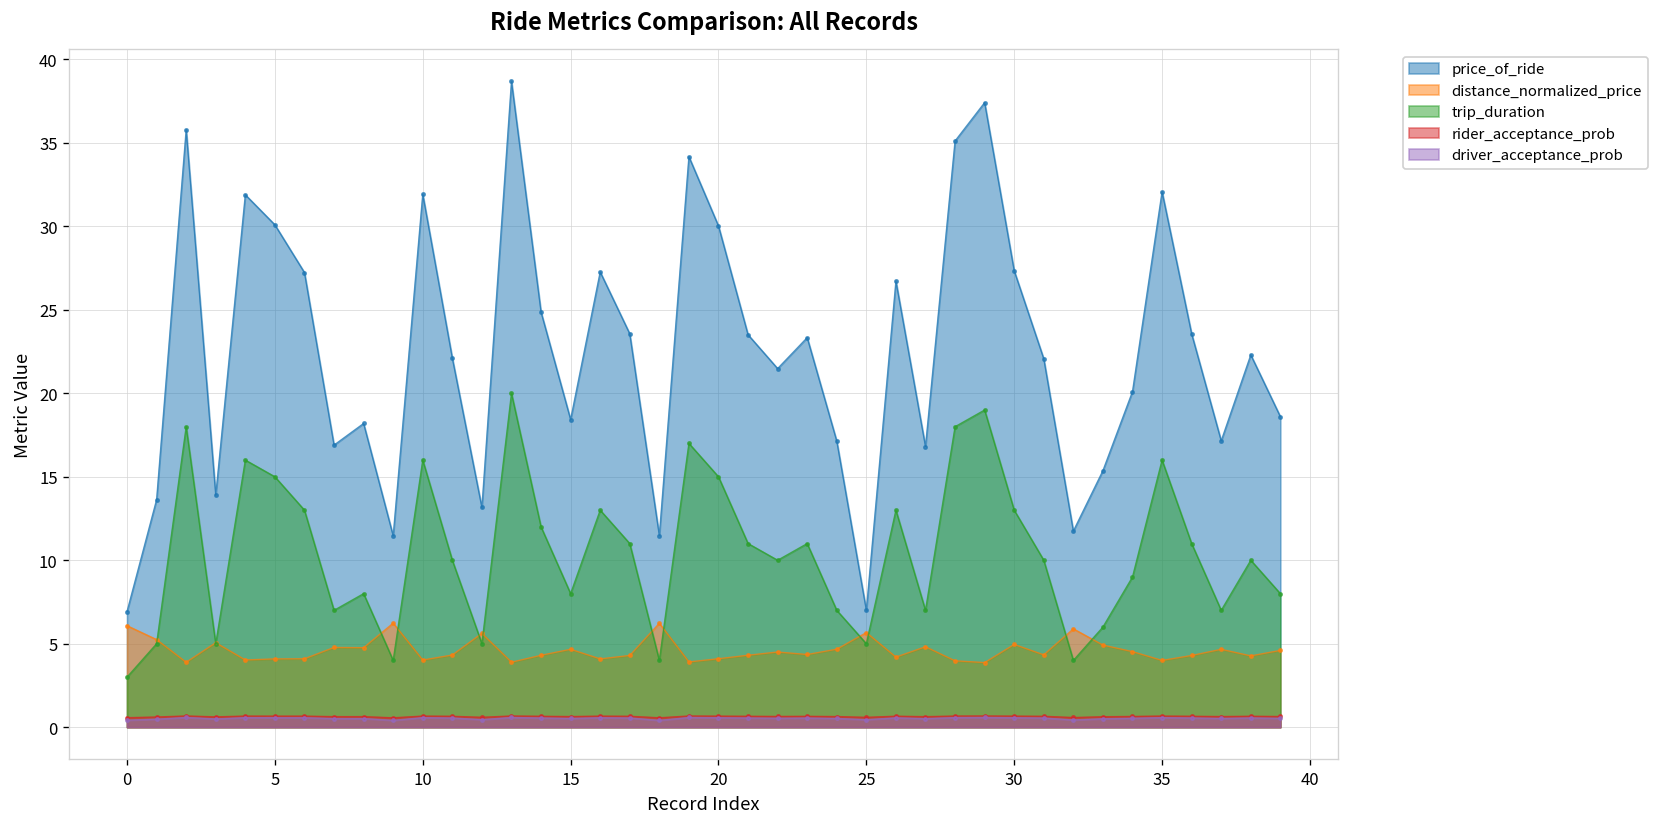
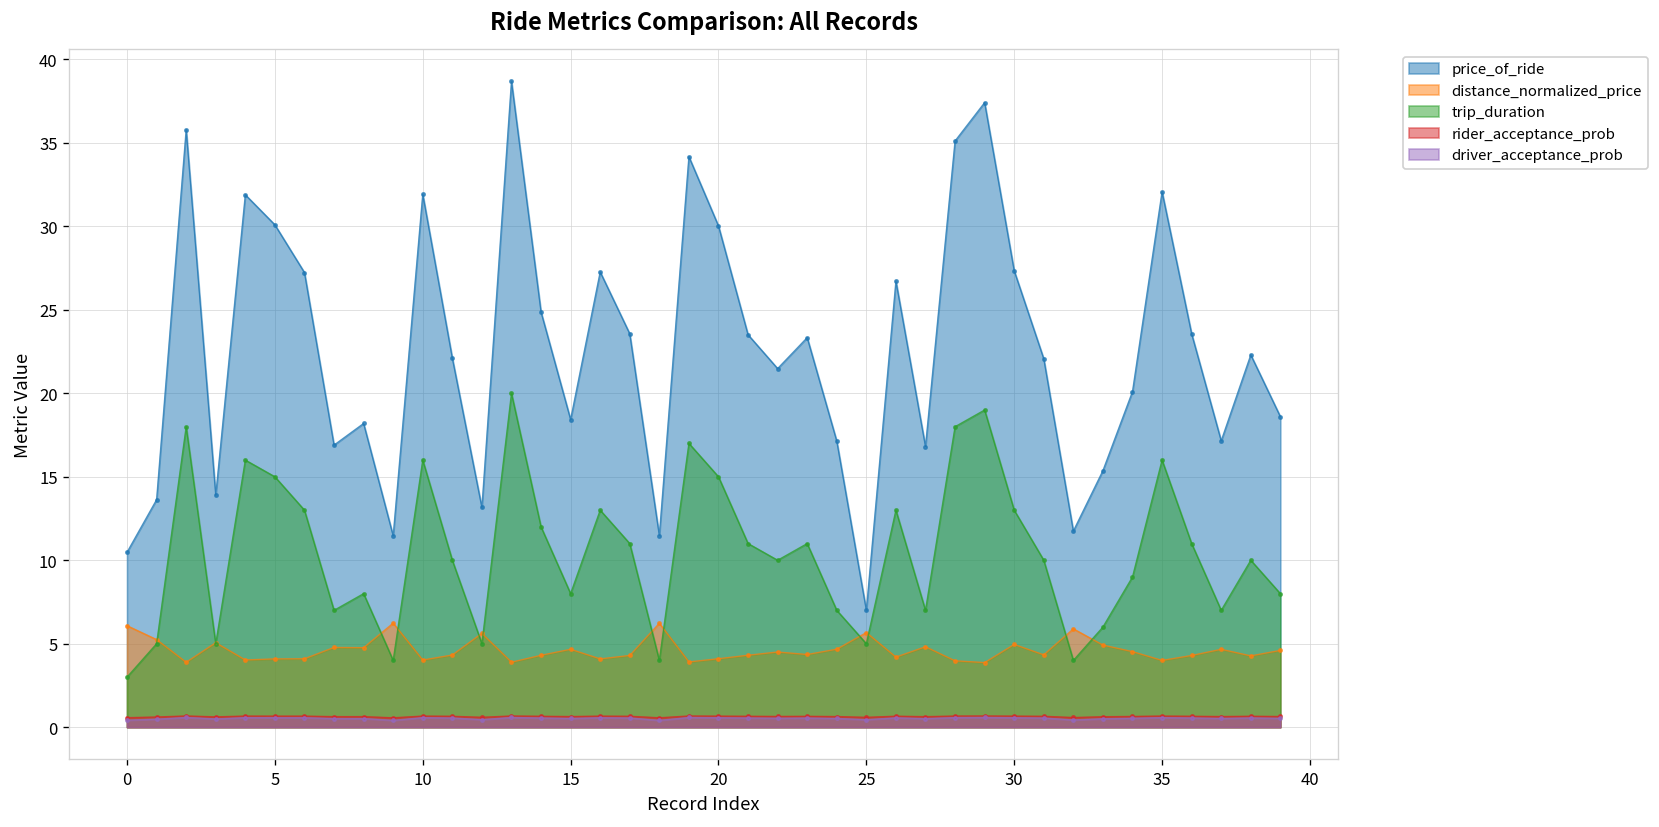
price_of_ride, 0: 6.9 -> 10.5
